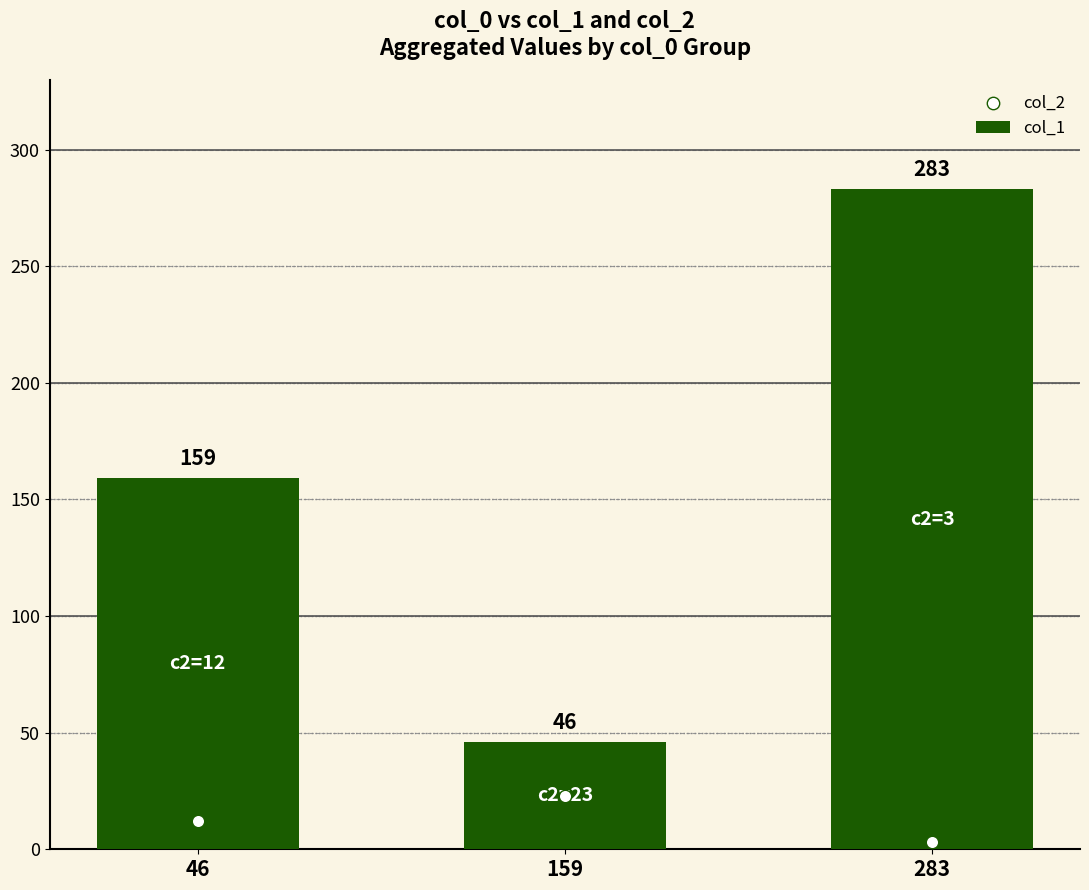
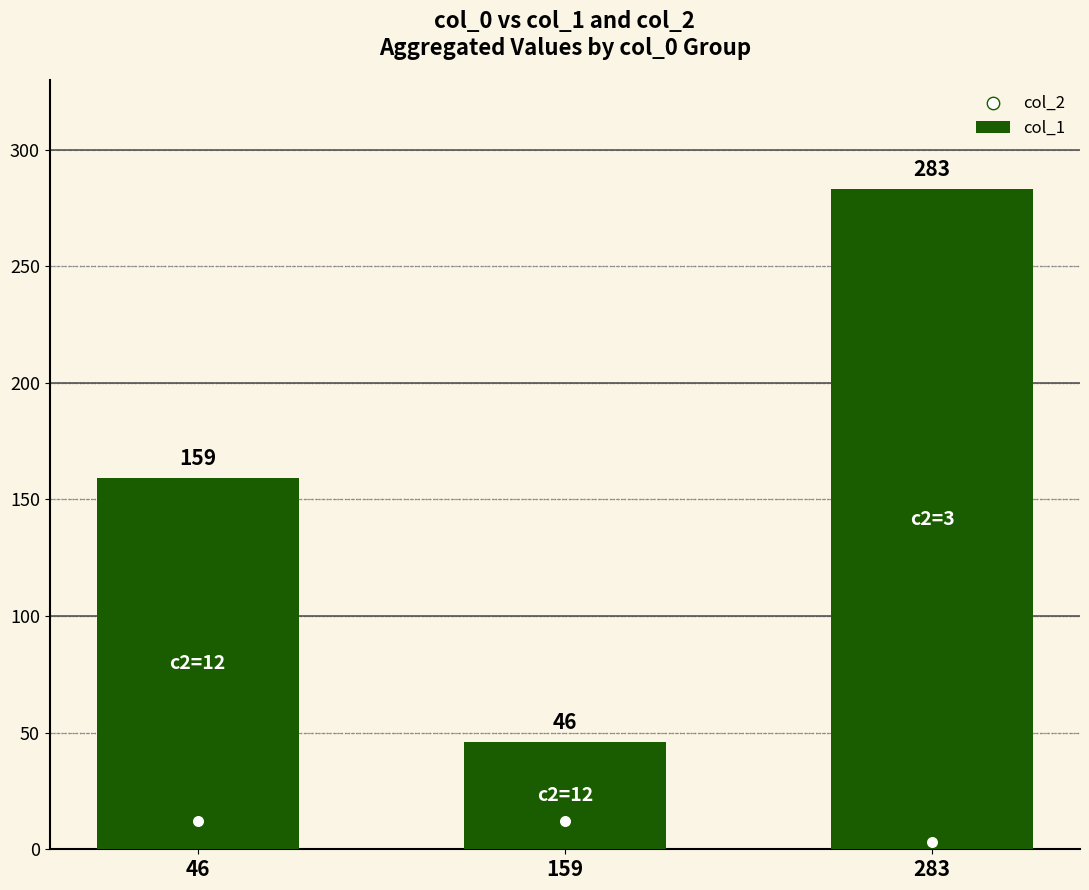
col_2, 159: 23 -> 12
